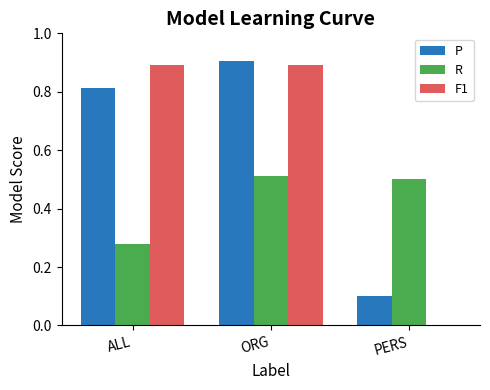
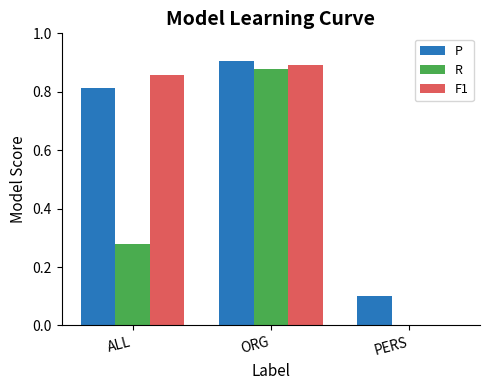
F1, ALL: 0.89 -> 0.86
R, ORG: 0.51 -> 0.88
R, PERS: 0.5 -> 0.0
